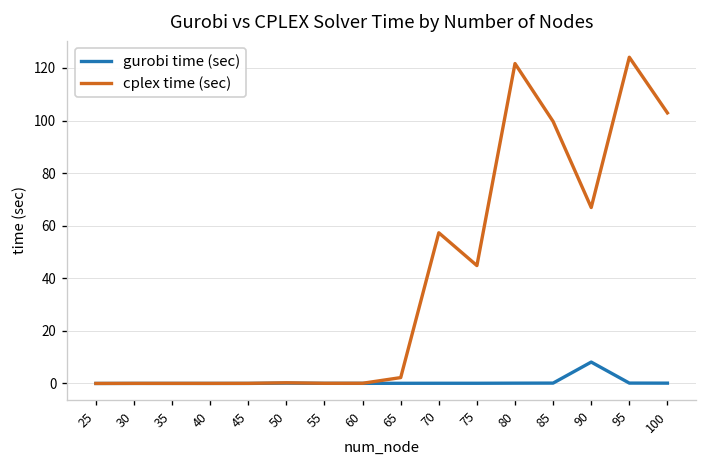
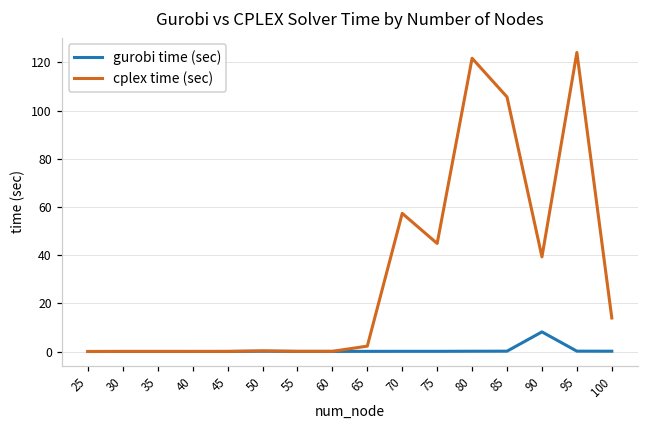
cplex time (sec), 85: 100 -> 106
cplex time (sec), 90: 67 -> 39
cplex time (sec), 100: 103 -> 14
